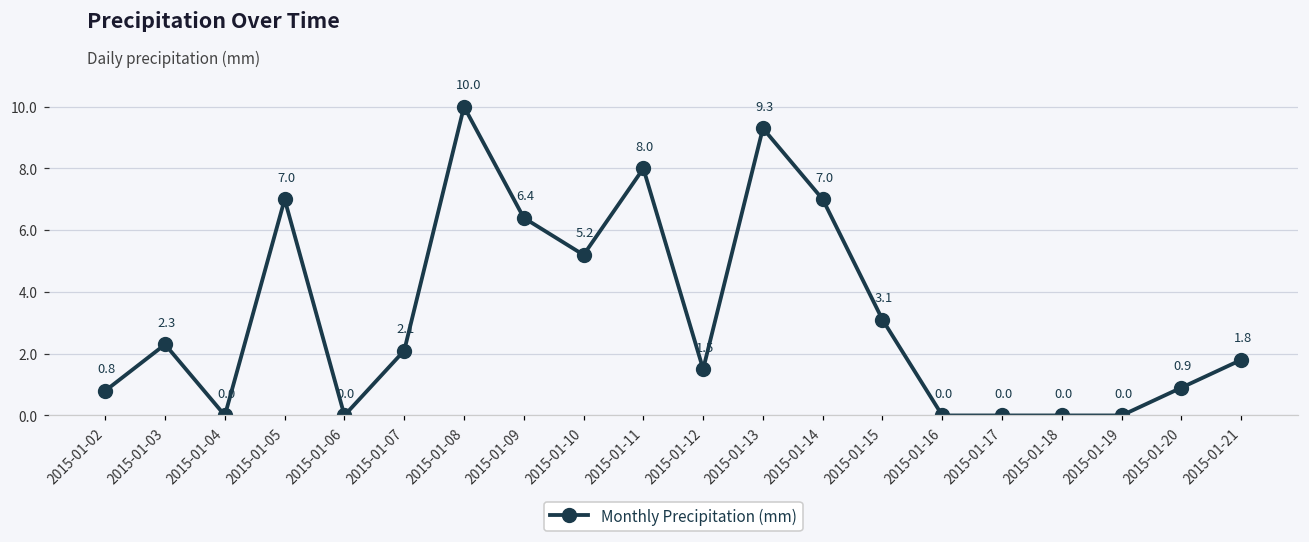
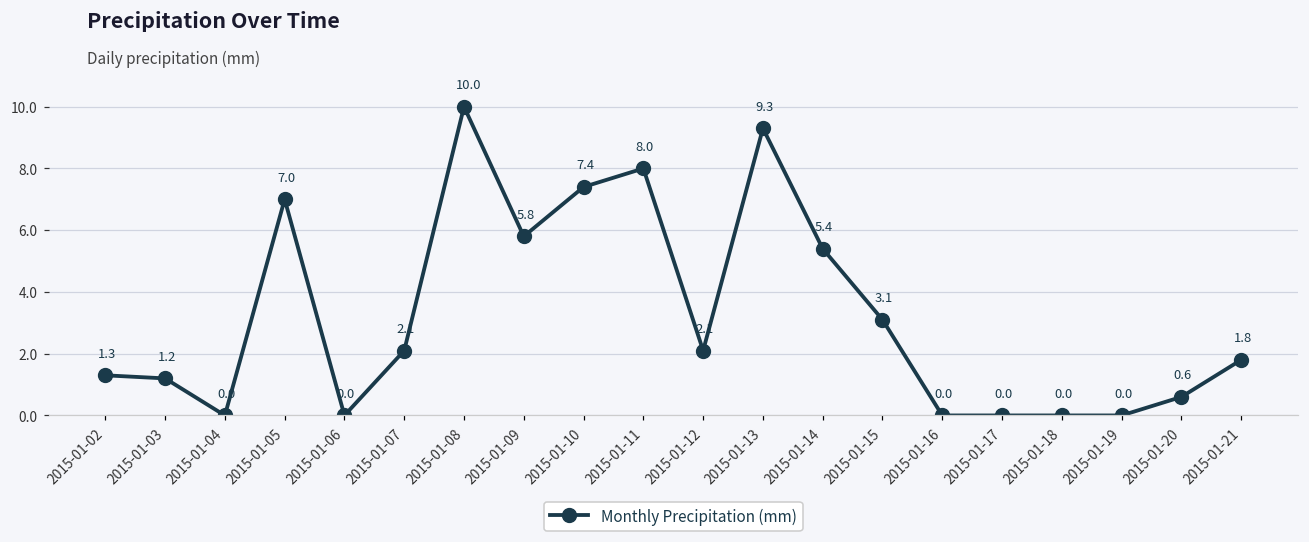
2015-01-02: 0.8 -> 1.3
2015-01-03: 2.3 -> 1.2
2015-01-09: 6.4 -> 5.8
2015-01-10: 5.2 -> 7.4
2015-01-12: 1.5 -> 2.1
2015-01-14: 7.0 -> 5.4
2015-01-20: 0.9 -> 0.6
